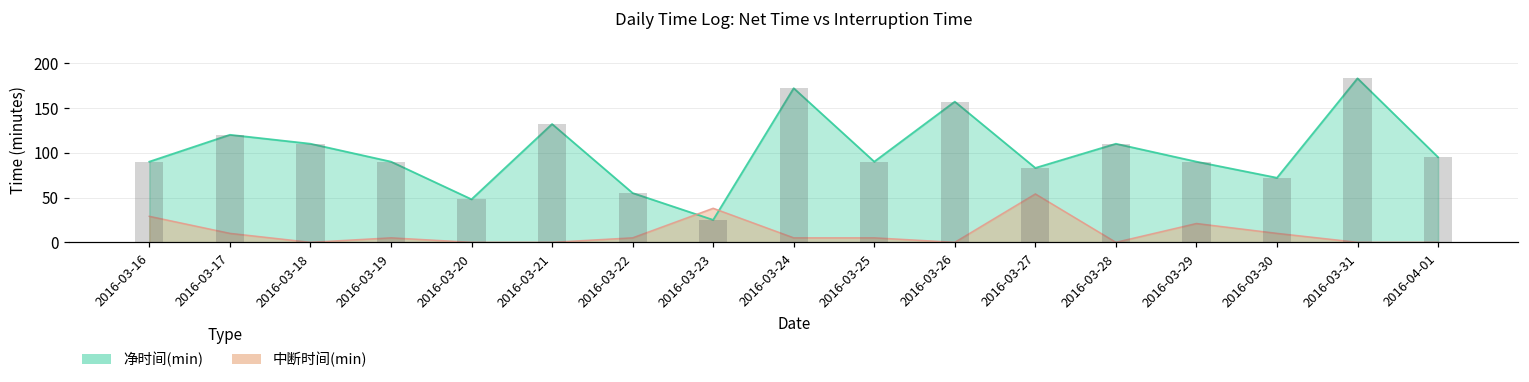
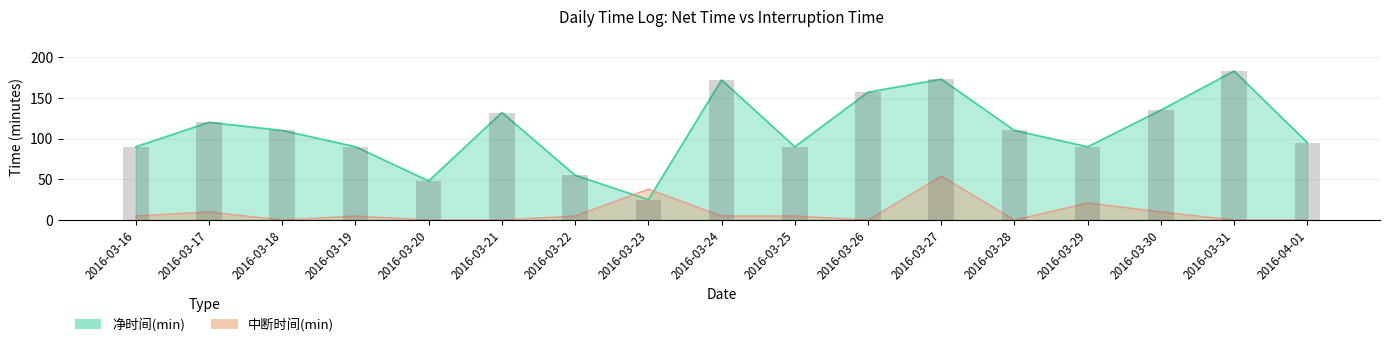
中断时间(min), 2016-03-16: 30 -> 10
净时间(min), 2016-03-27: 80 -> 170
净时间(min), 2016-03-30: 70 -> 140
